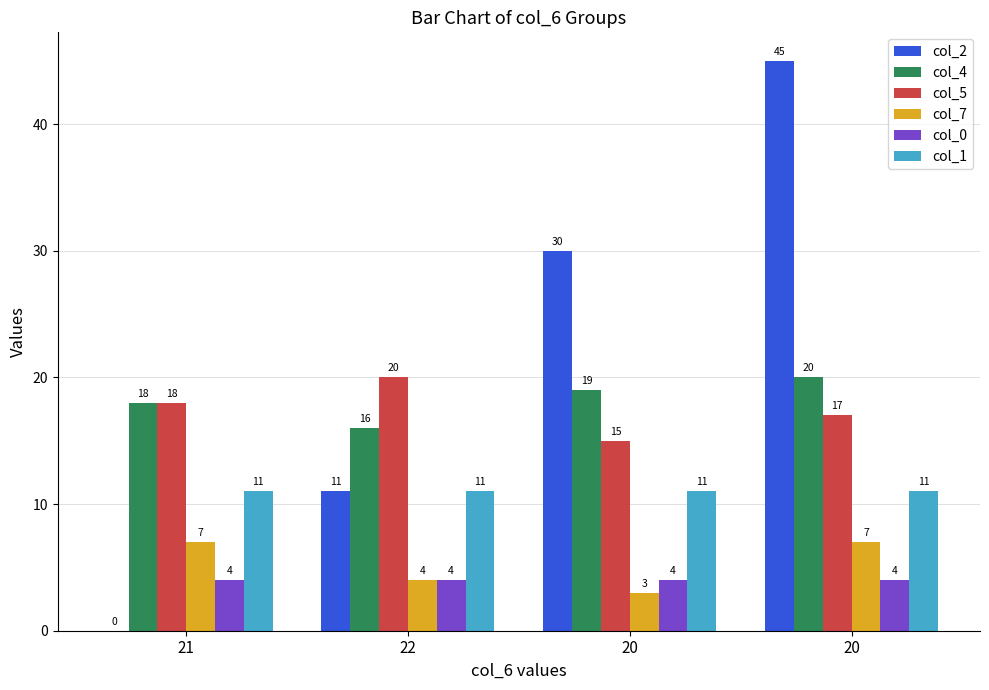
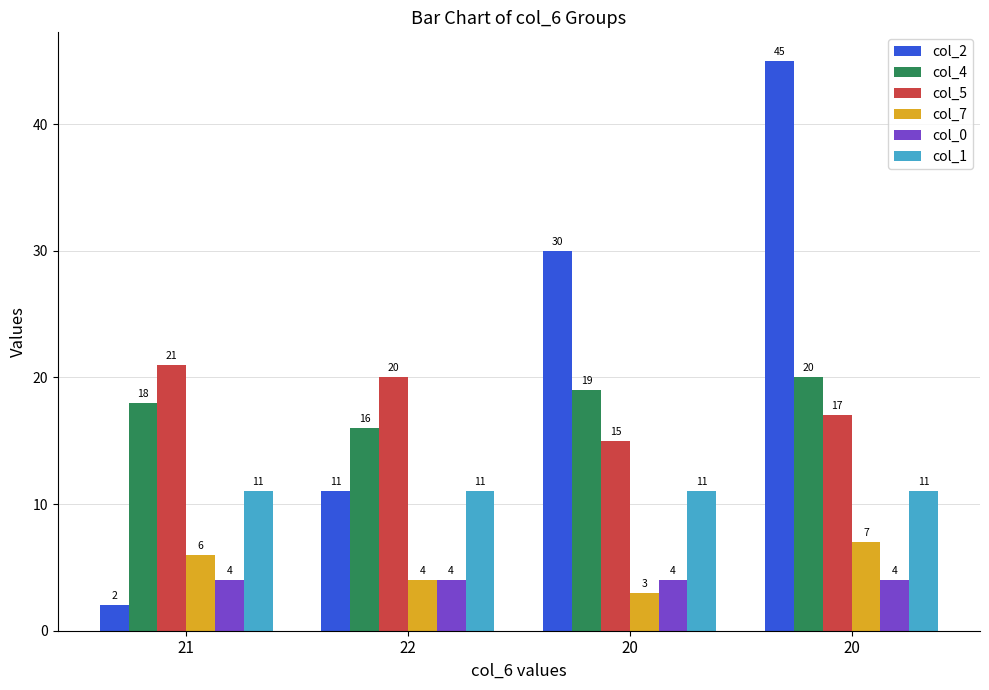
col_2, 21: 0 -> 2
col_5, 21: 18 -> 21
col_7, 21: 7 -> 6
